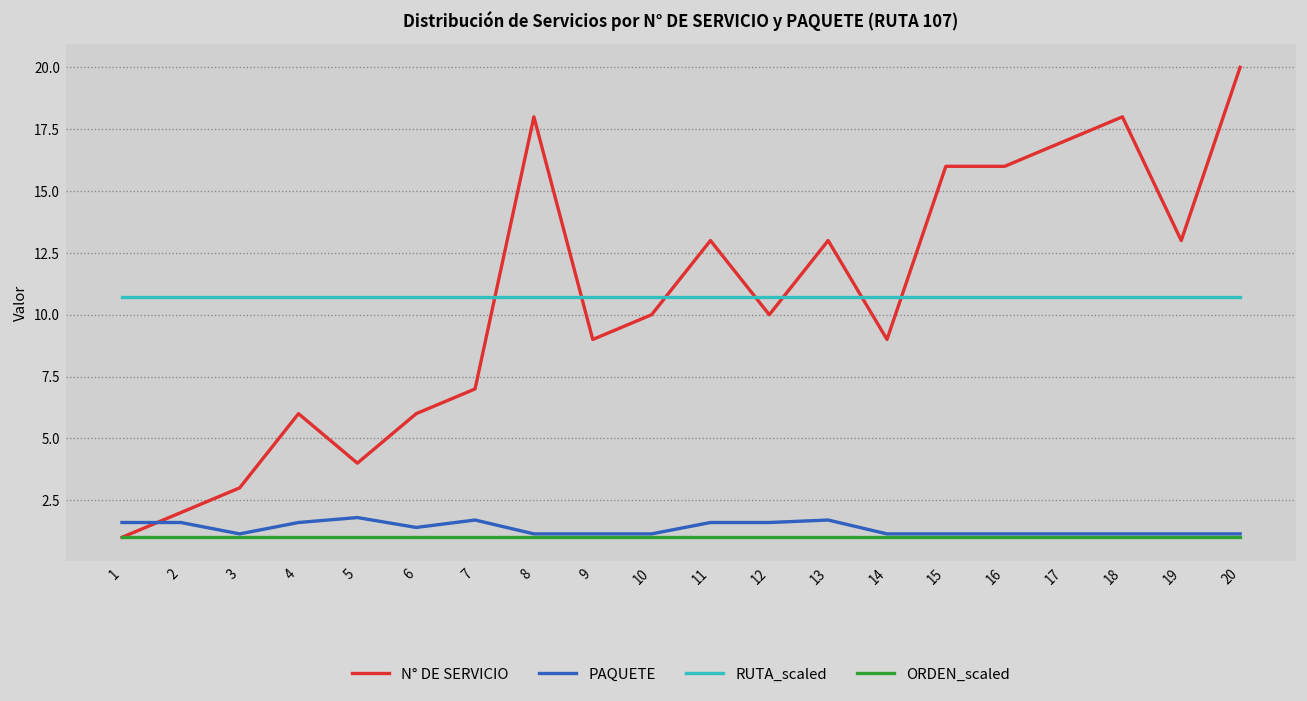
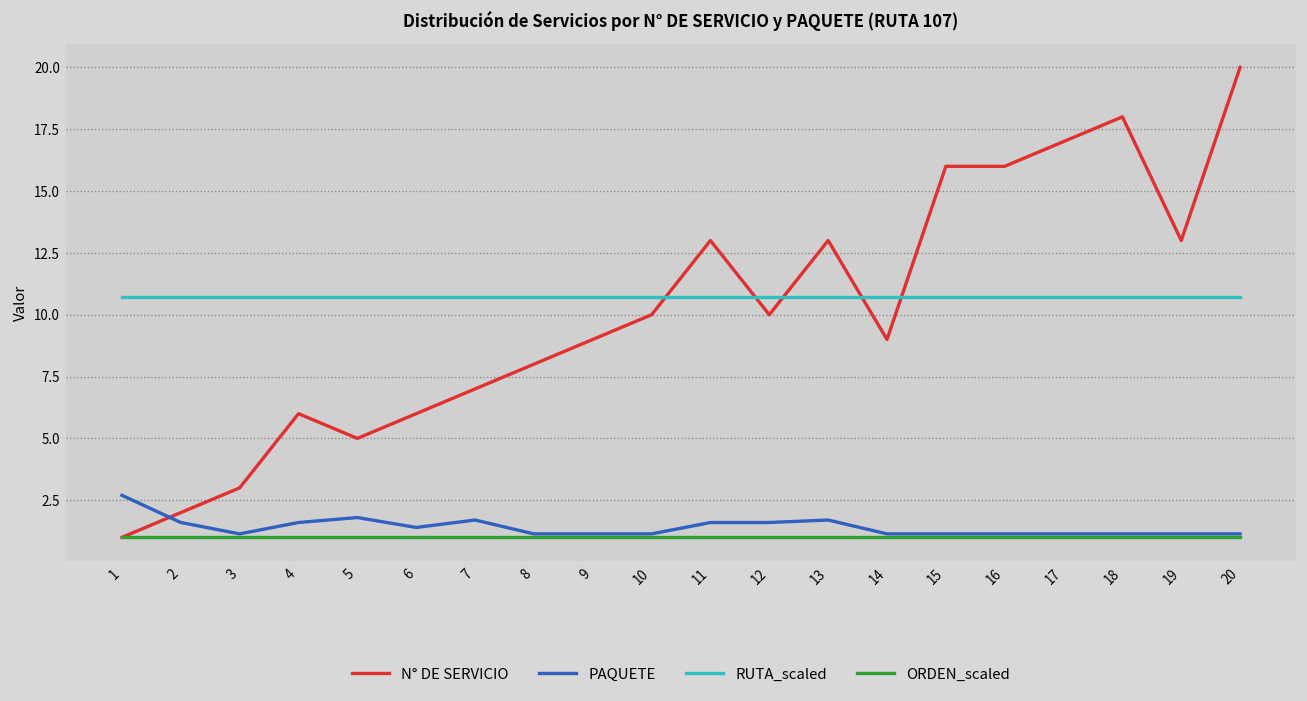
PAQUETE, 1: 1.6 -> 2.7
N° DE SERVICIO, 5: 4 -> 5
N° DE SERVICIO, 8: 18 -> 8
